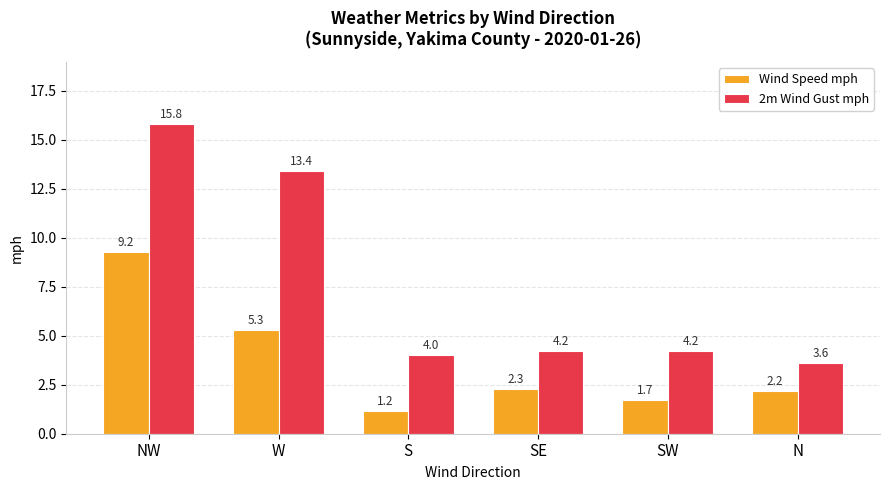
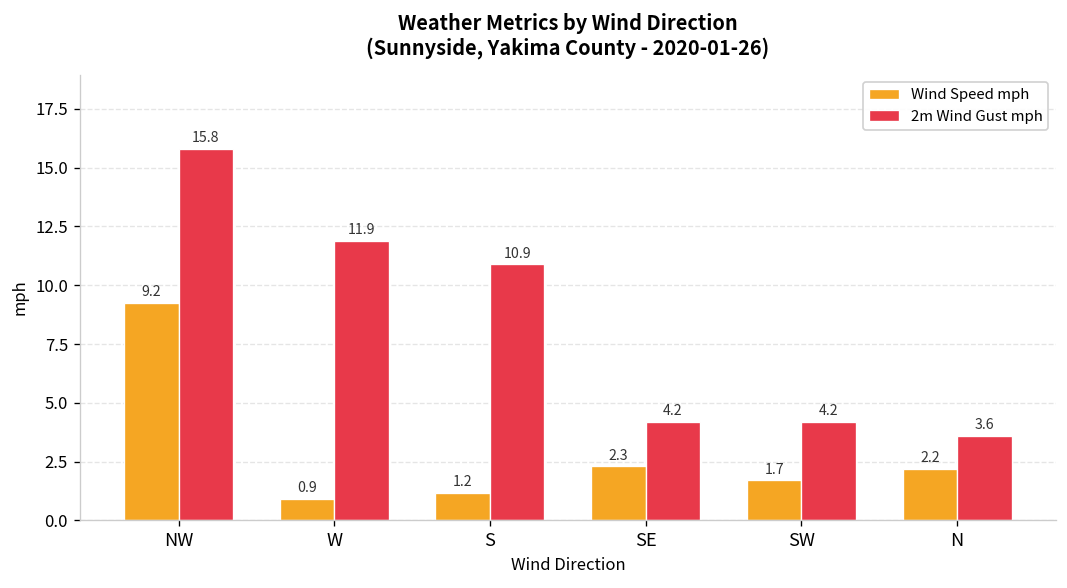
Wind Speed mph, W: 5.3 -> 0.9
2m Wind Gust mph, W: 13.4 -> 11.9
2m Wind Gust mph, S: 4.0 -> 10.9
